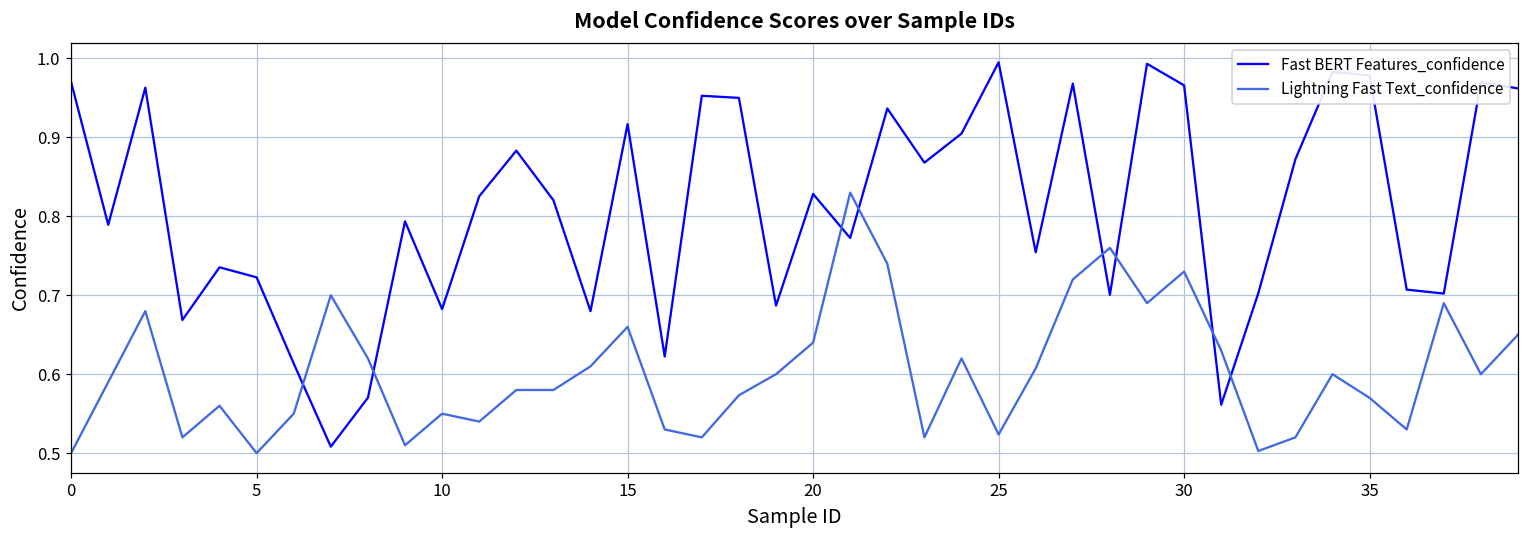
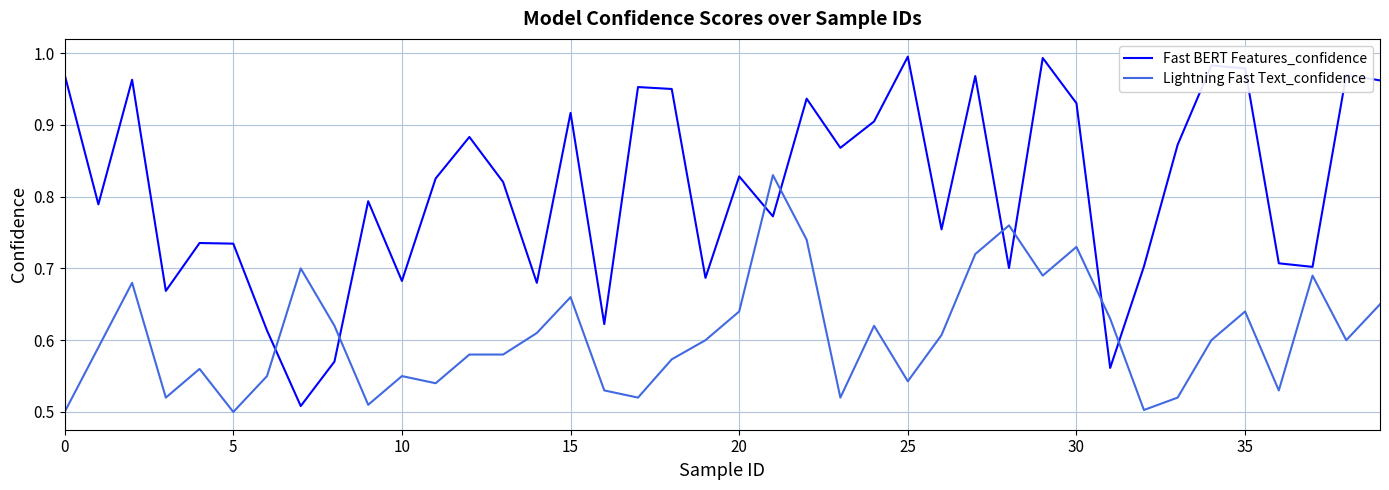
Fast BERT Features_confidence, 5: 0.72 -> 0.73
Lightning Fast Text_confidence, 25: 0.52 -> 0.54
Fast BERT Features_confidence, 30: 0.97 -> 0.93
Lightning Fast Text_confidence, 35: 0.57 -> 0.64
